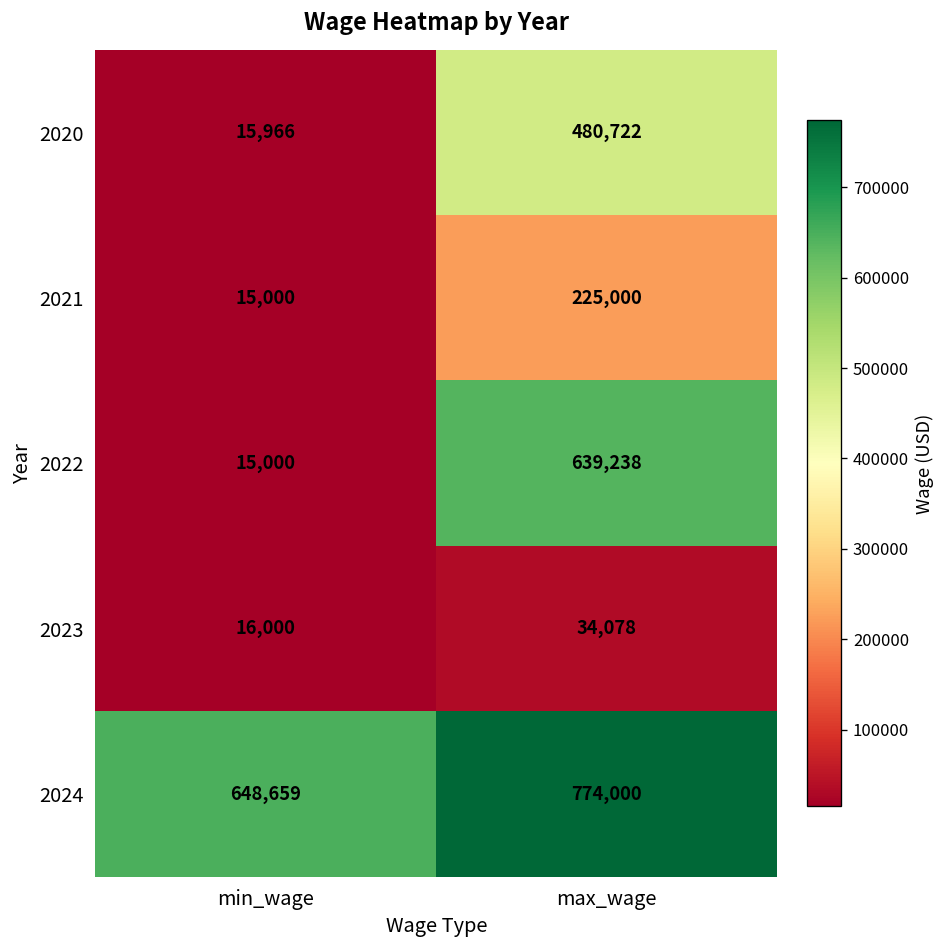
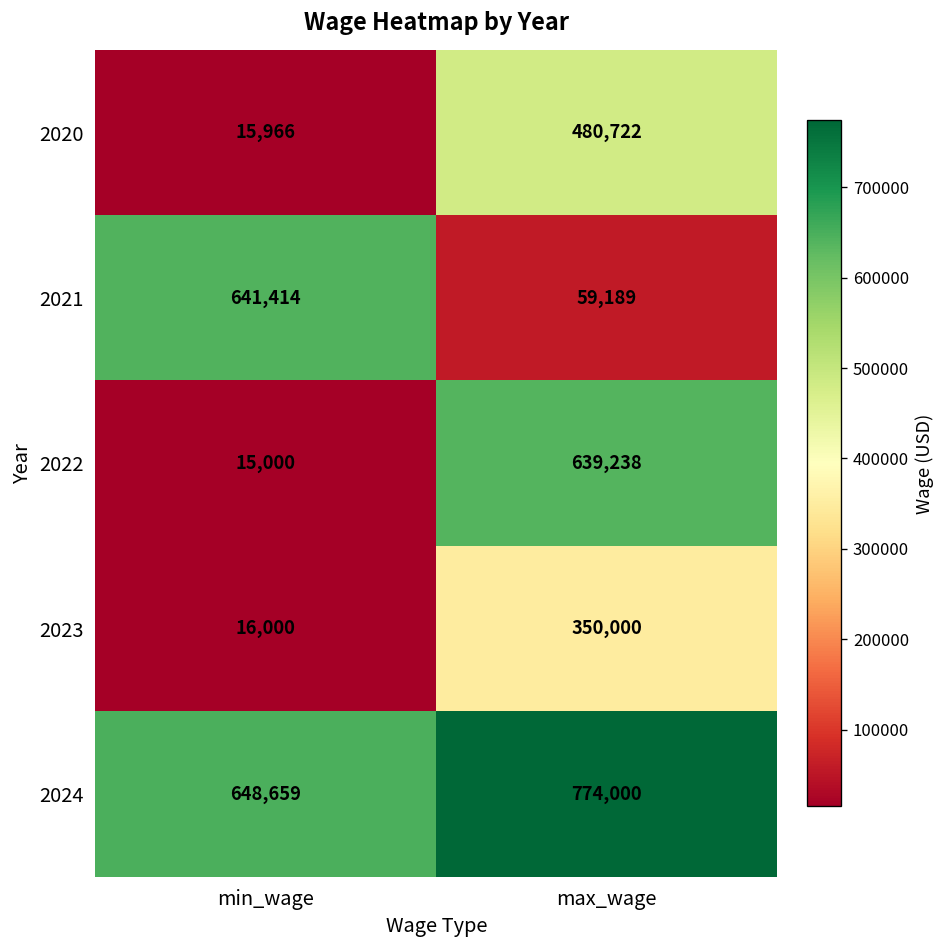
2021, min_wage: 15,000 -> 641,414
2021, max_wage: 225,000 -> 59,189
2023, max_wage: 34,078 -> 350,000
